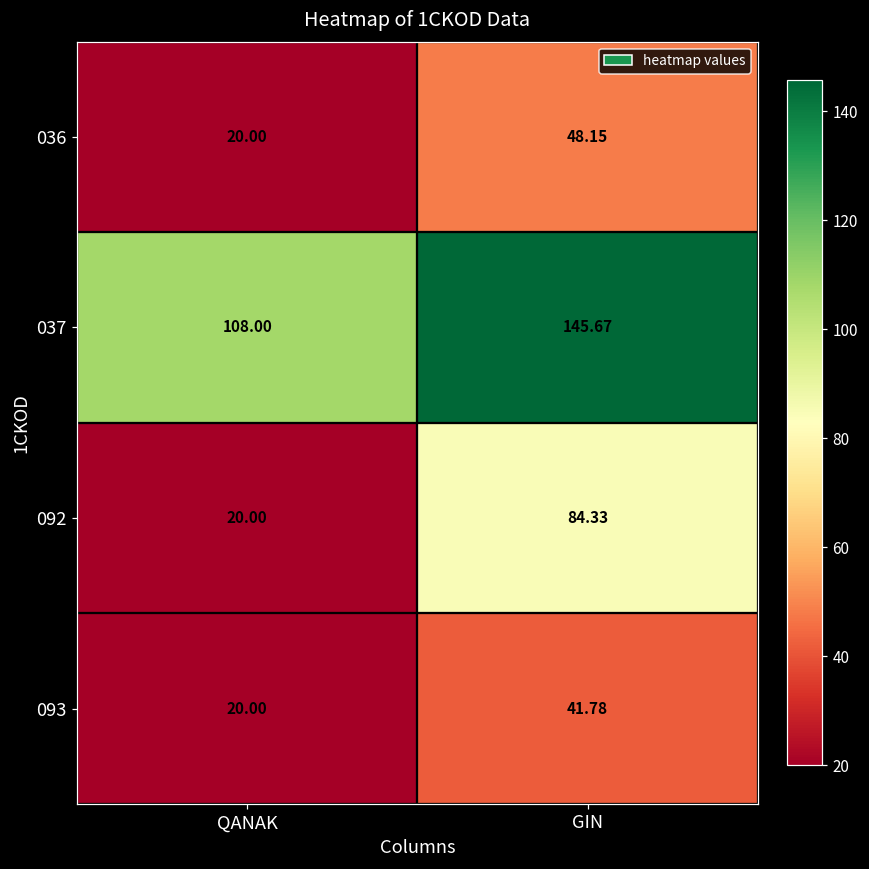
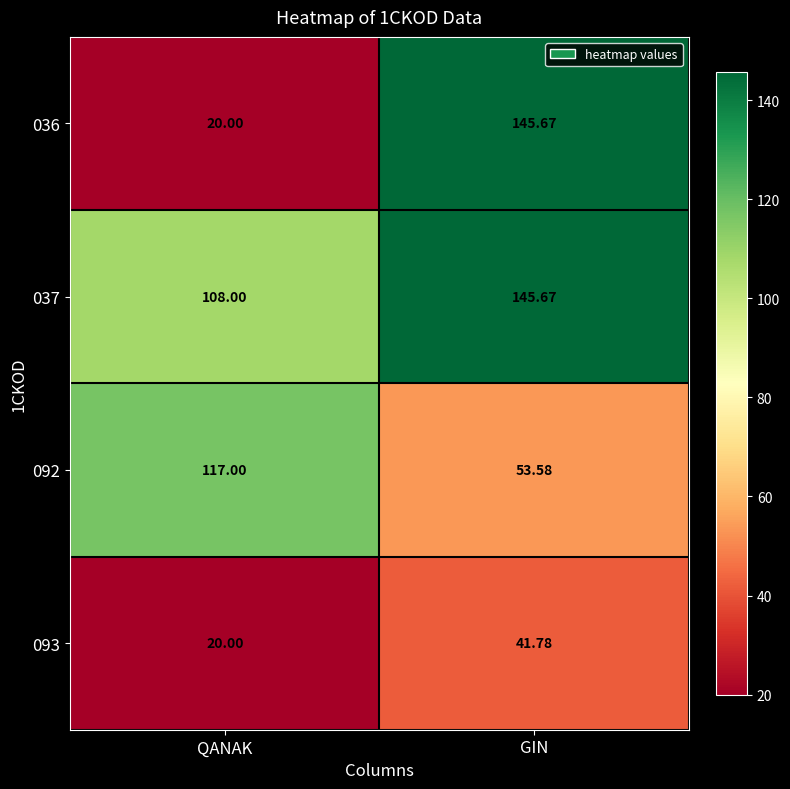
036, GIN: 48.15 -> 145.67
092, QANAK: 20.00 -> 117.00
092, GIN: 84.33 -> 53.58
